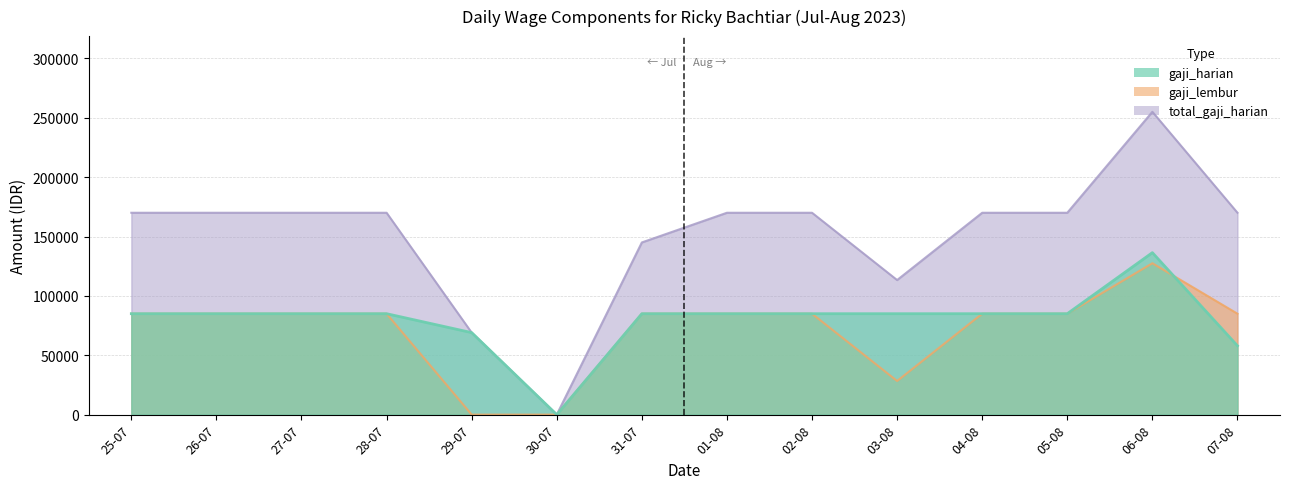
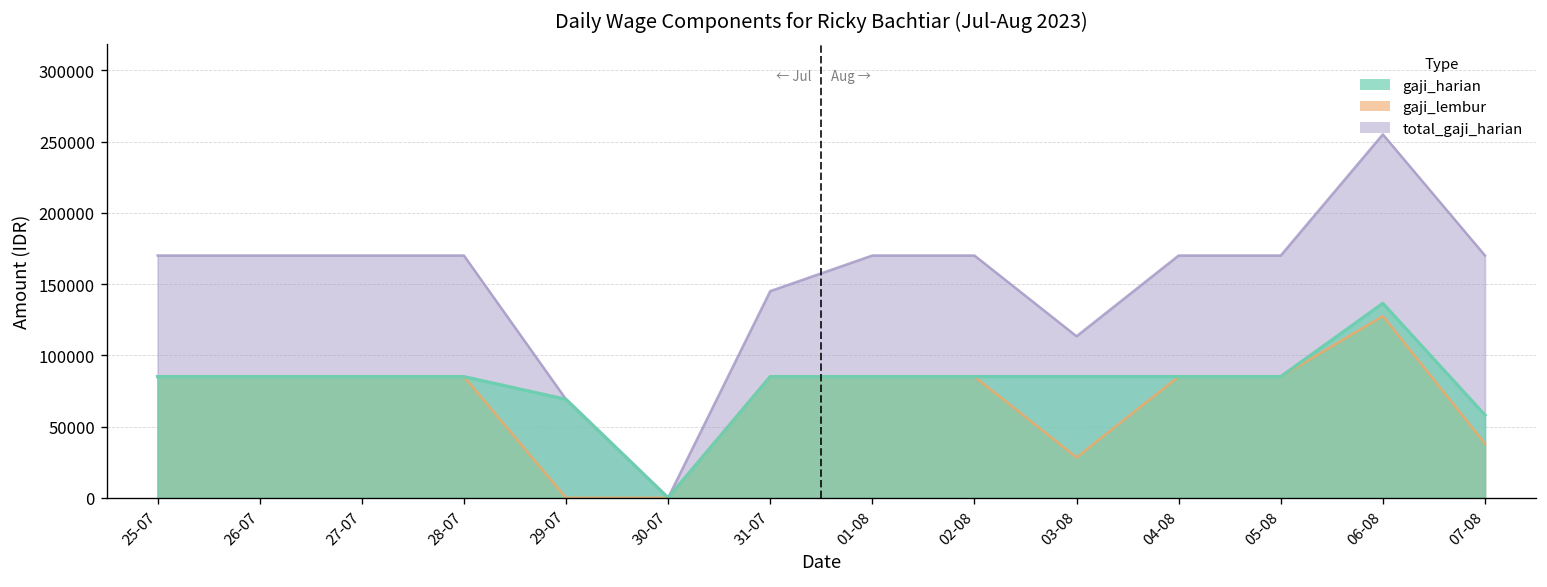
gaji_lembur, 07-08: 85000 -> 38000
